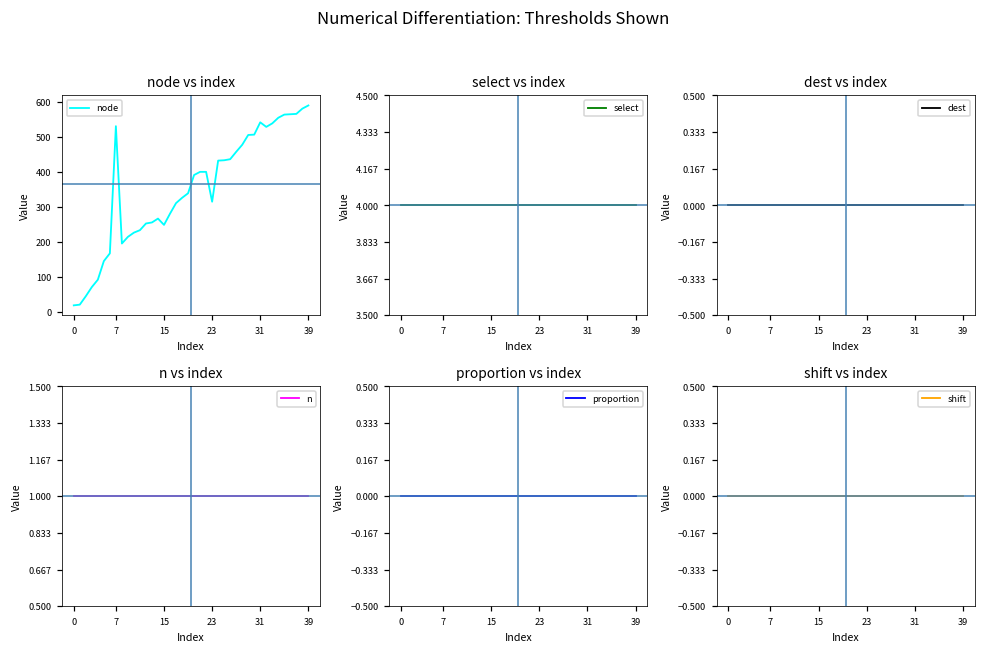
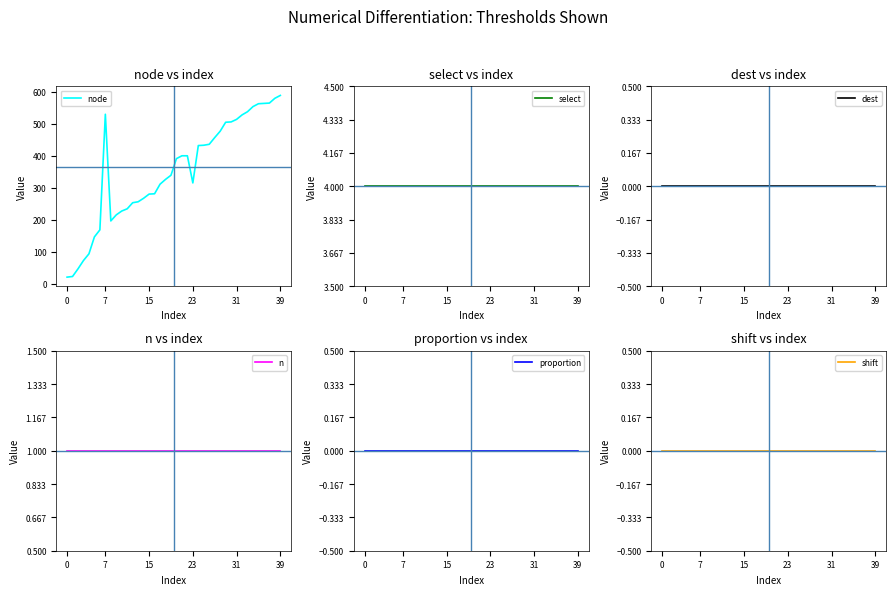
node vs index, 15: 250 -> 280
node vs index, 31: 540 -> 510
